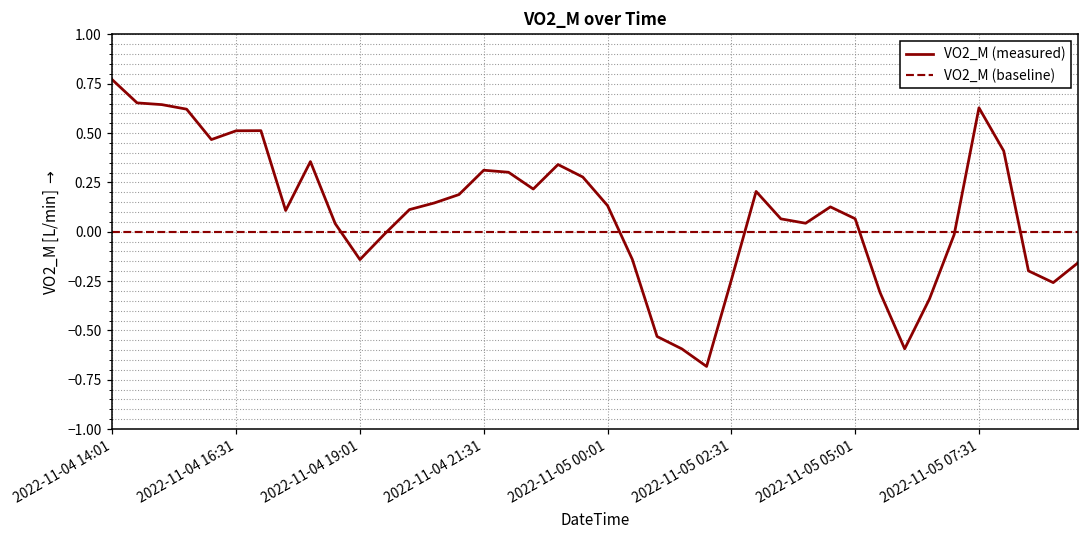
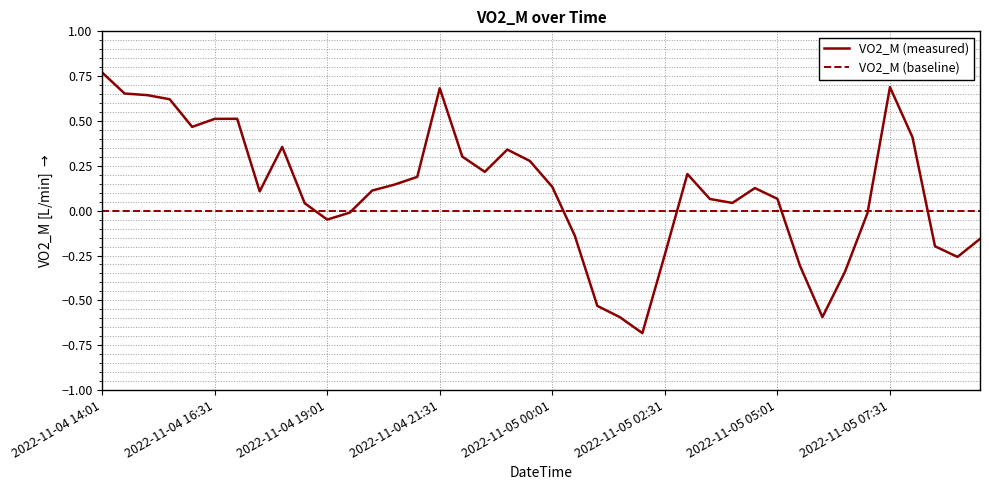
2022-11-04 19:01: -0.14 -> -0.05
2022-11-04 21:31: 0.31 -> 0.68
2022-11-05 07:31: 0.63 -> 0.69
